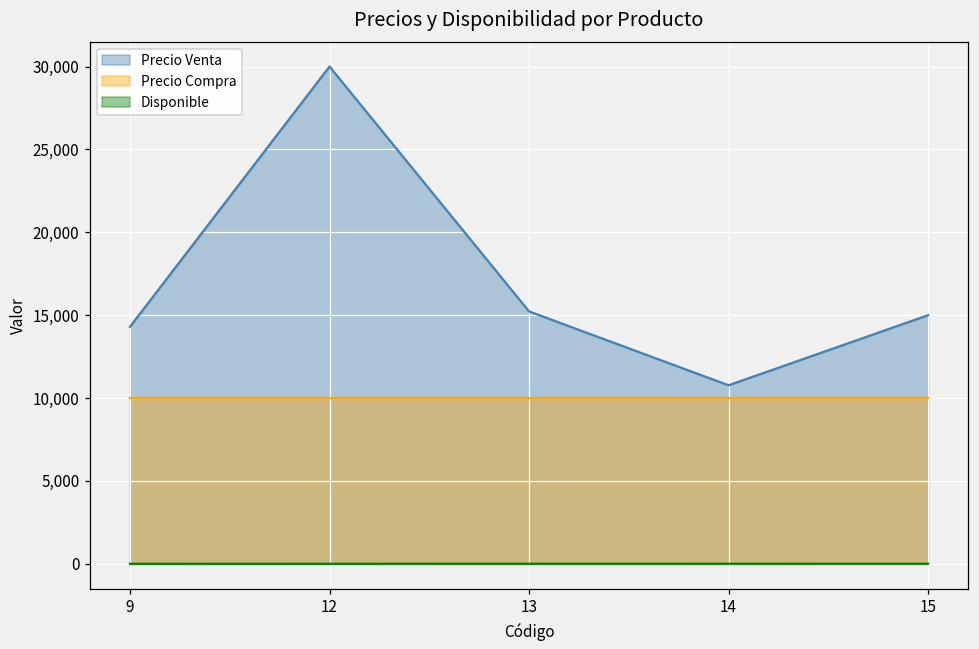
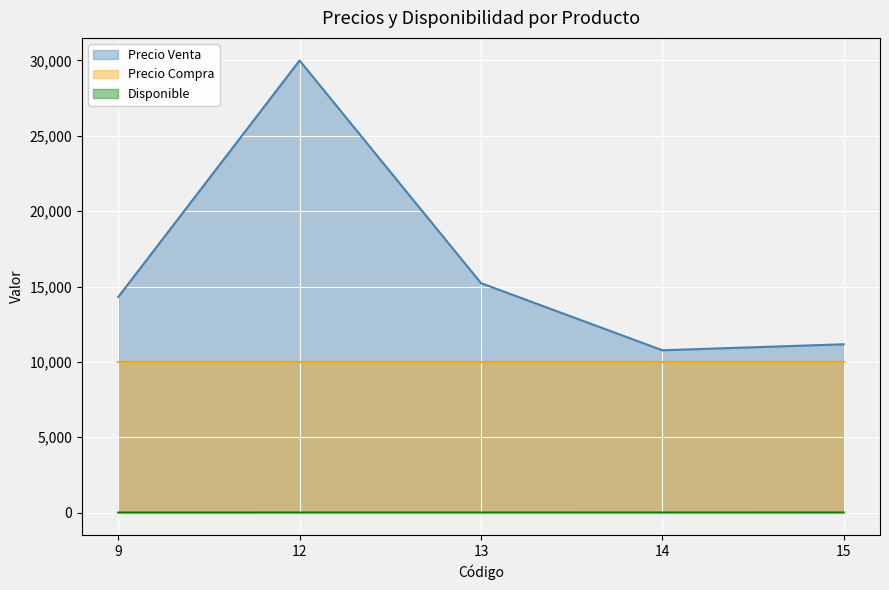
Precio Venta, 15: 15,000 -> 11,200
